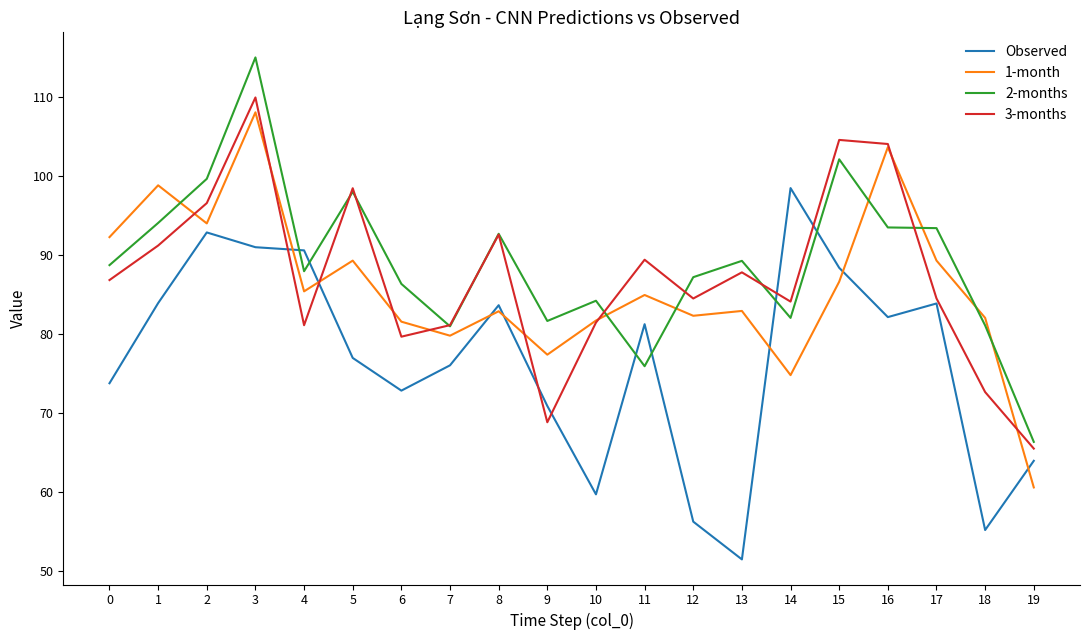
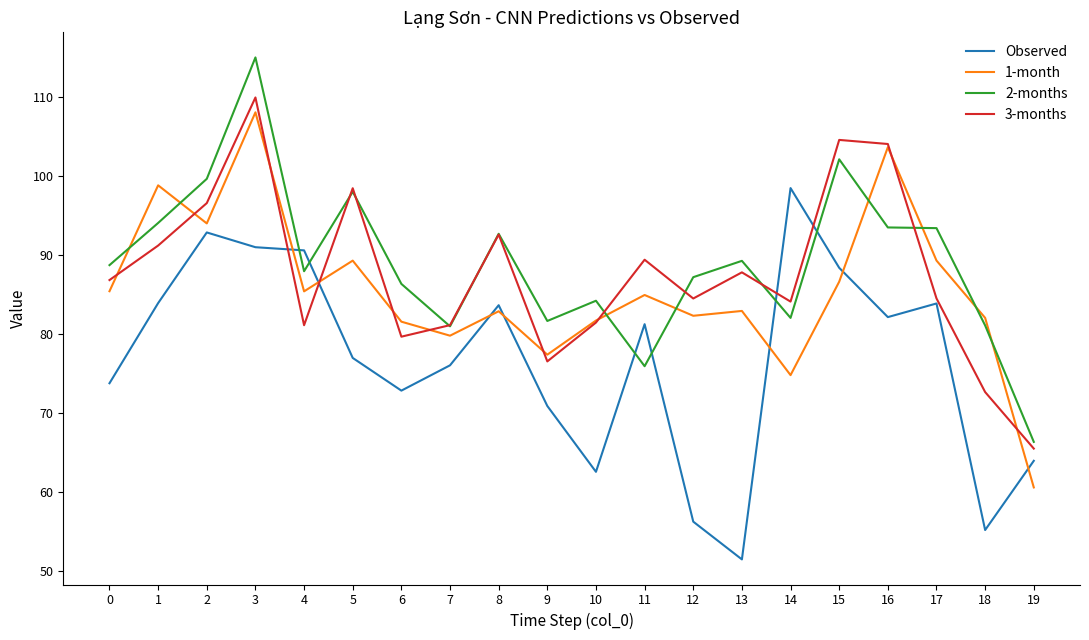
1-month, 0: 92 -> 85
3-months, 9: 69 -> 77
Observed, 10: 60 -> 63
